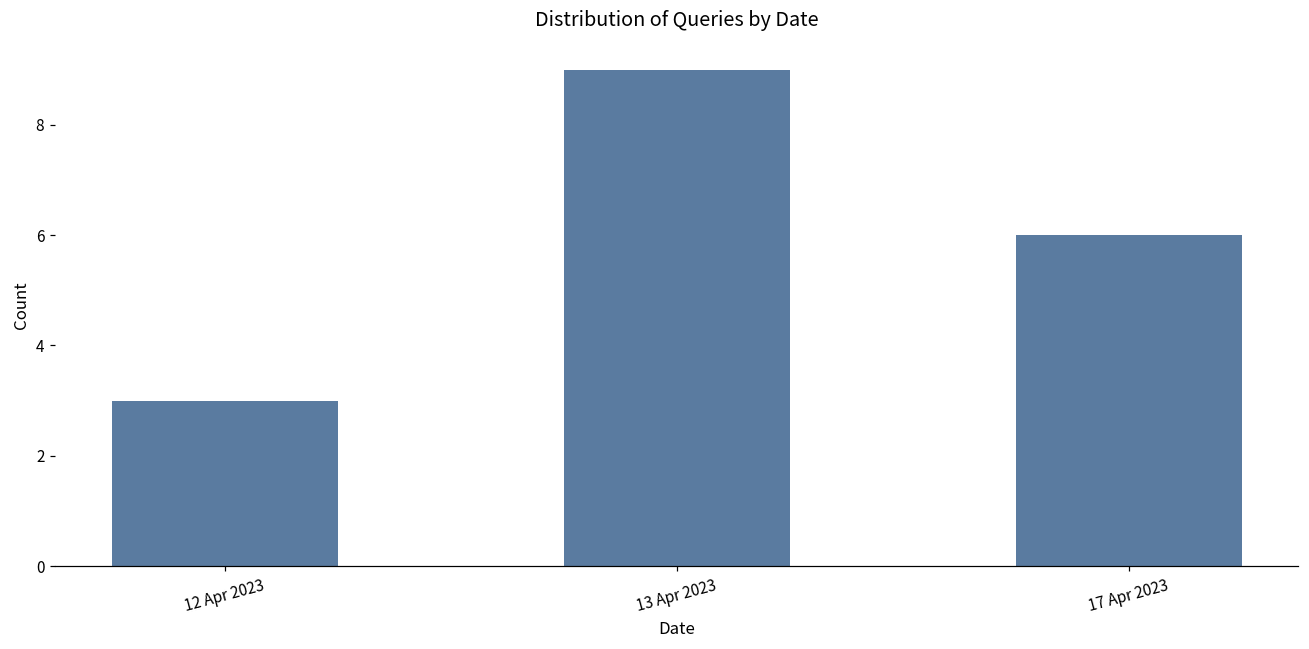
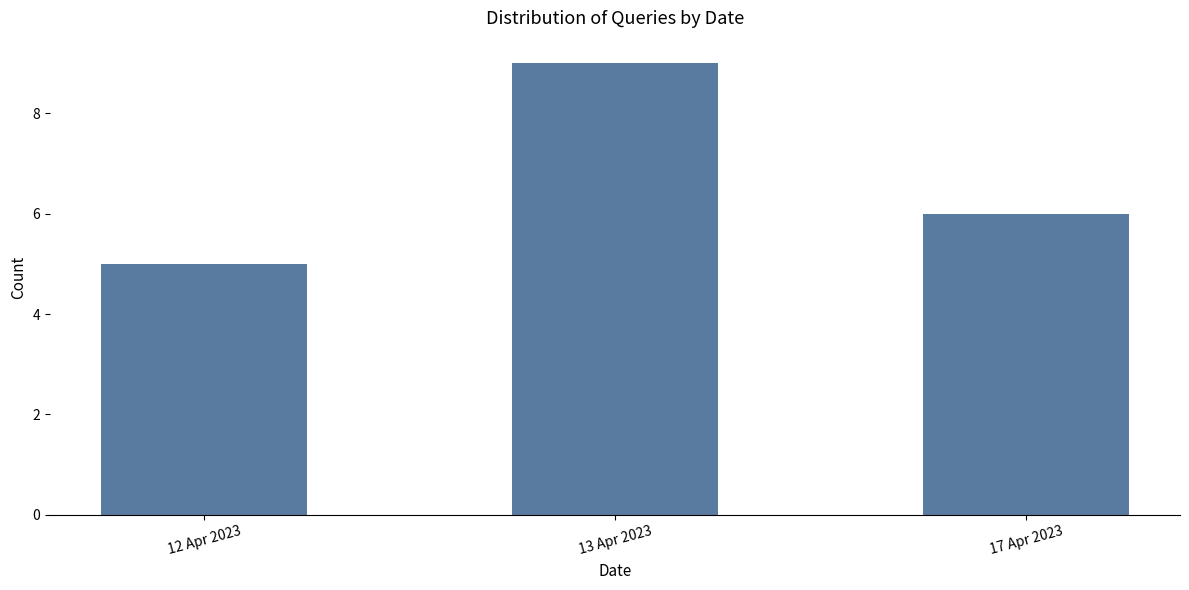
12 Apr 2023: 3 -> 5
